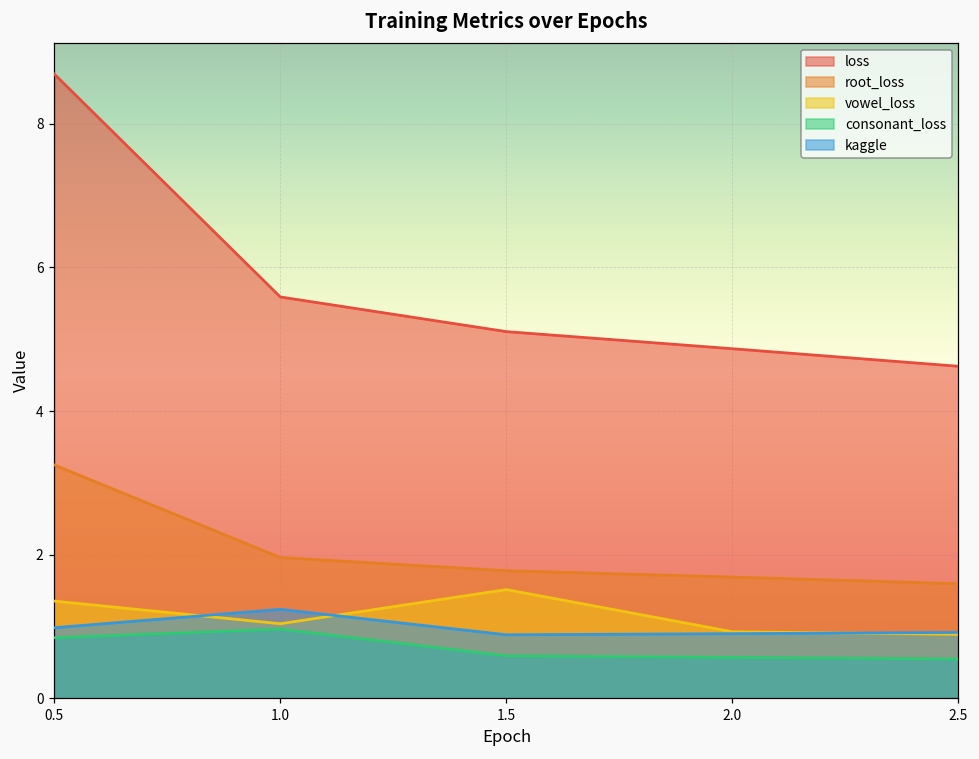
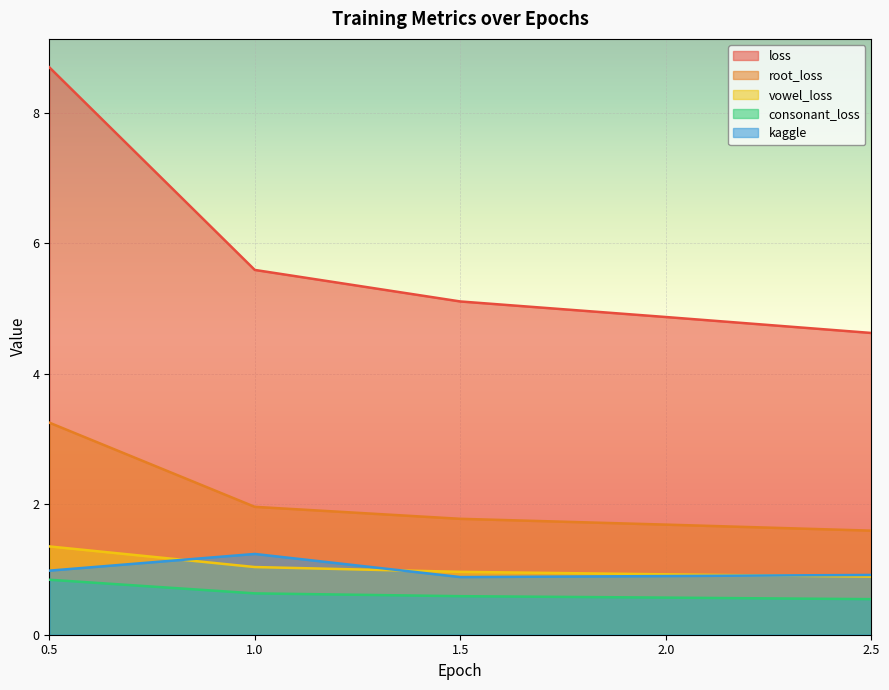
consonant_loss, 1.0: 1.0 -> 0.6
vowel_loss, 1.5: 1.5 -> 1.0
